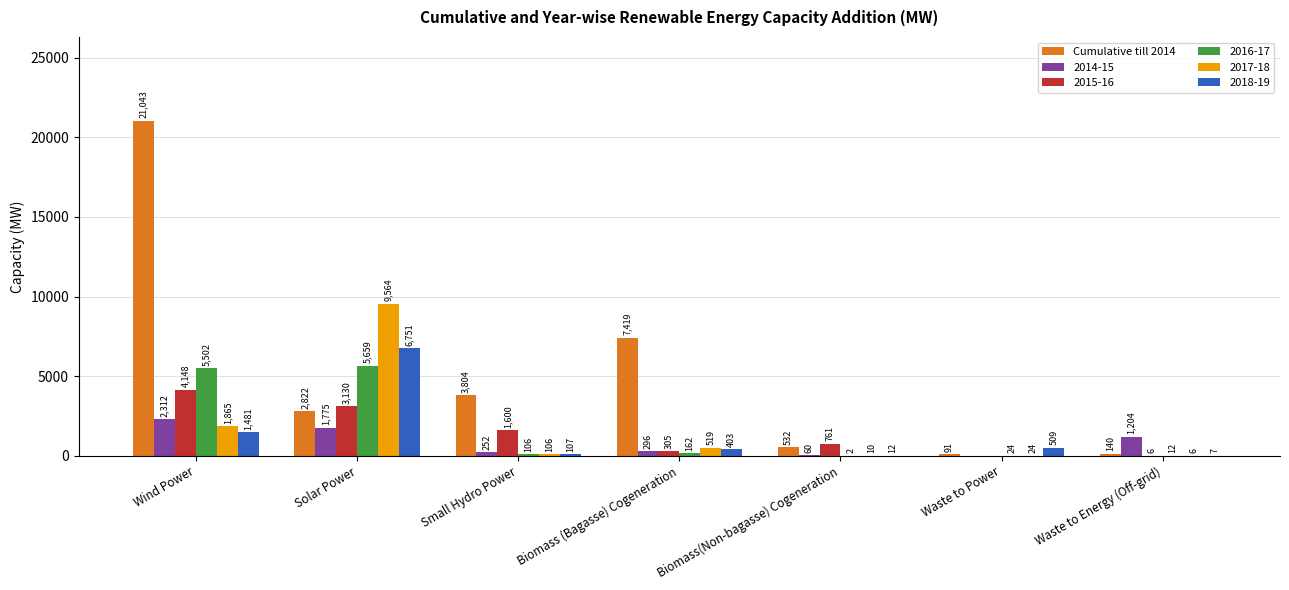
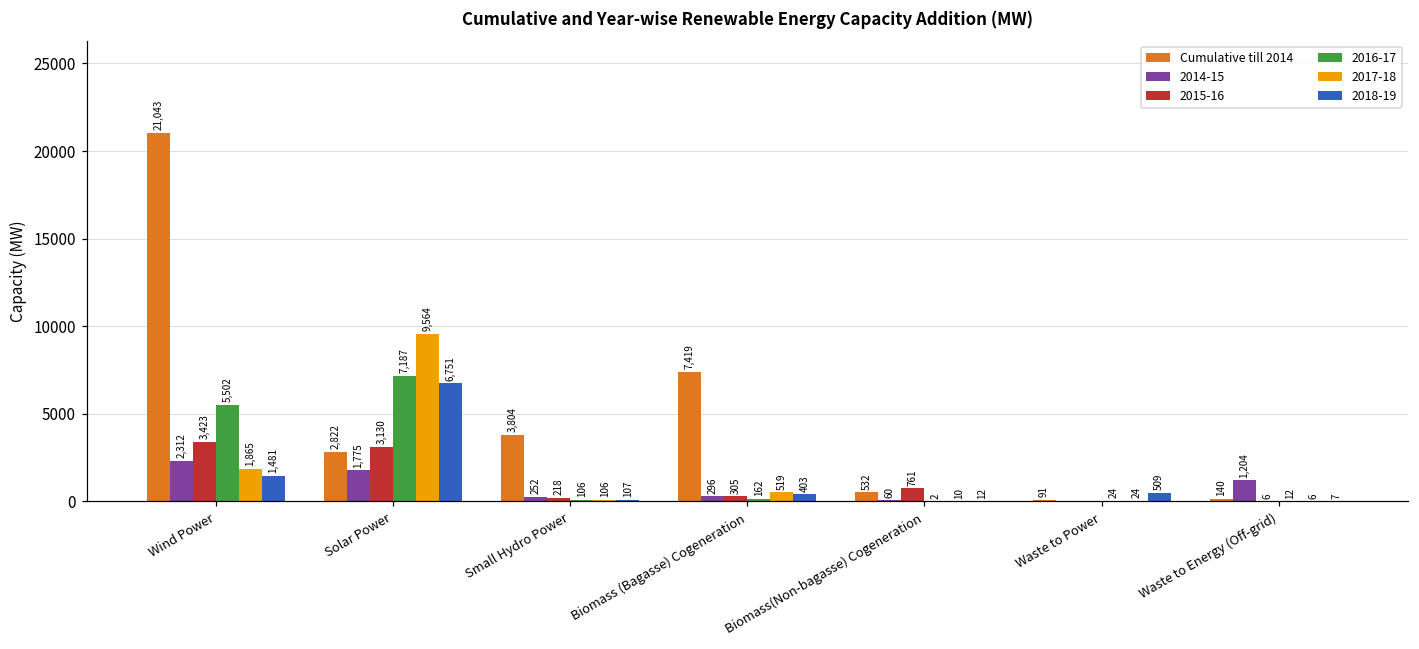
2015-16, Wind Power: 4,148 -> 3,423
2016-17, Solar Power: 5,659 -> 7,187
2015-16, Small Hydro Power: 1,600 -> 218
